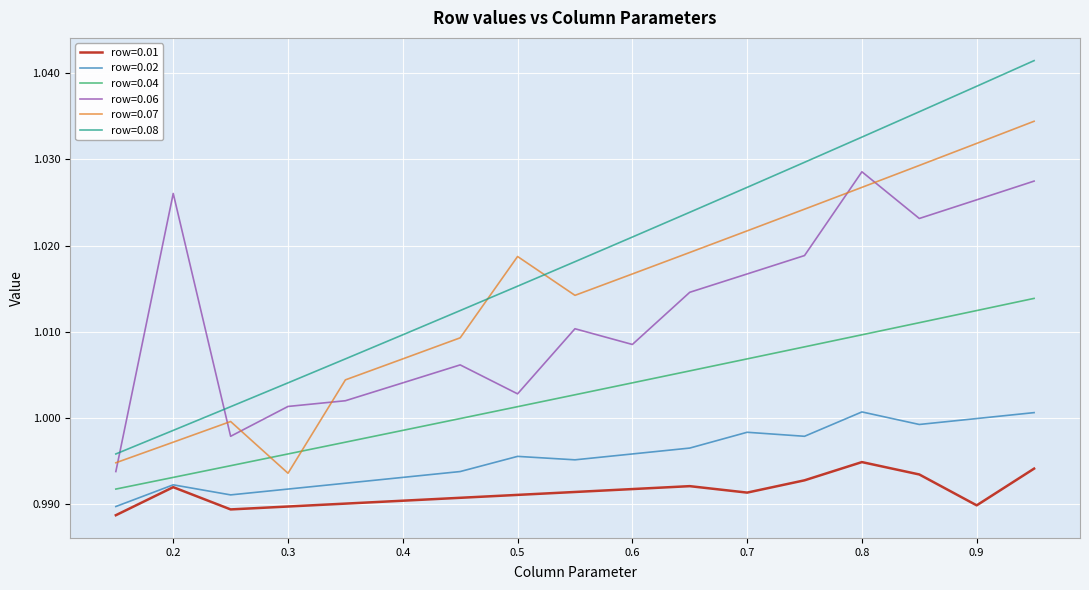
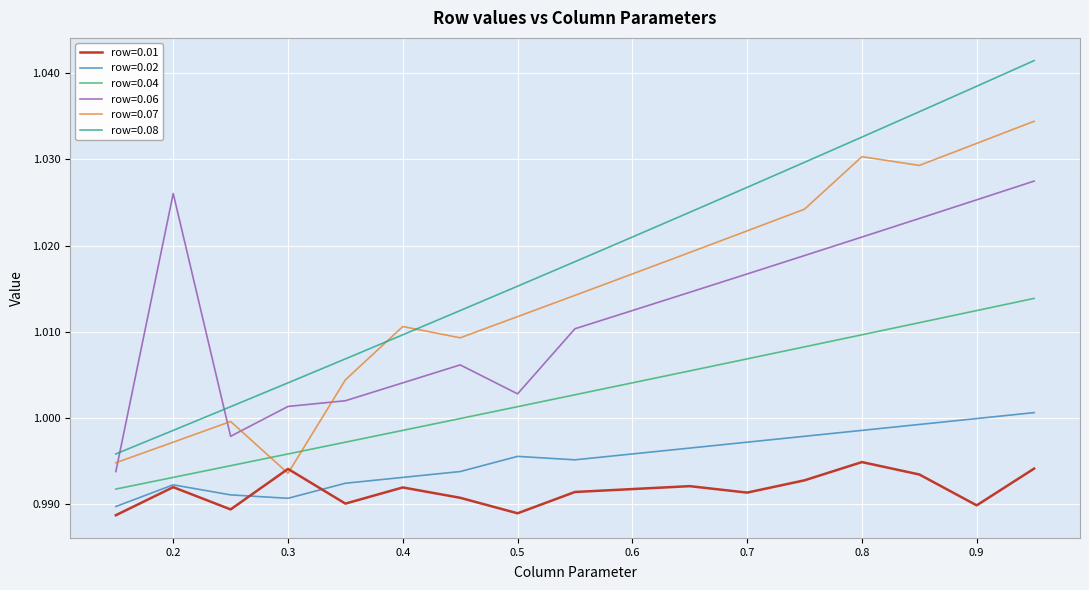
row=0.01, 0.3: 0.990 -> 0.994
row=0.02, 0.3: 0.992 -> 0.991
row=0.01, 0.4: 0.990 -> 0.992
row=0.07, 0.4: 1.007 -> 1.011
row=0.01, 0.5: 0.991 -> 0.989
row=0.07, 0.5: 1.019 -> 1.012
row=0.06, 0.6: 1.009 -> 1.012
row=0.02, 0.7: 0.998 -> 0.997
row=0.02, 0.8: 1.001 -> 0.999
row=0.06, 0.8: 1.029 -> 1.021
row=0.07, 0.8: 1.027 -> 1.030
